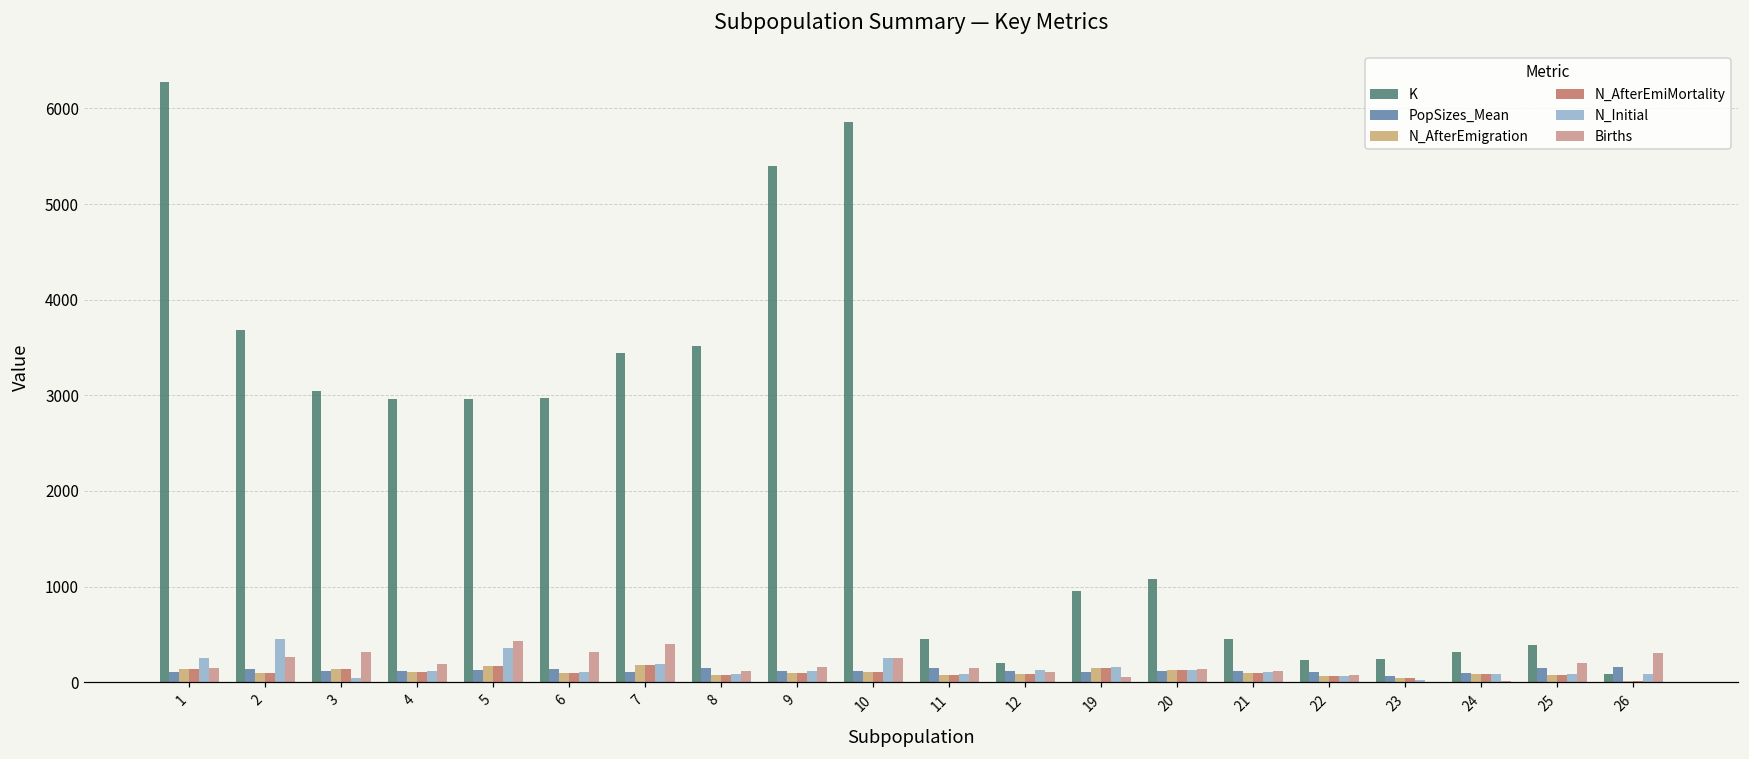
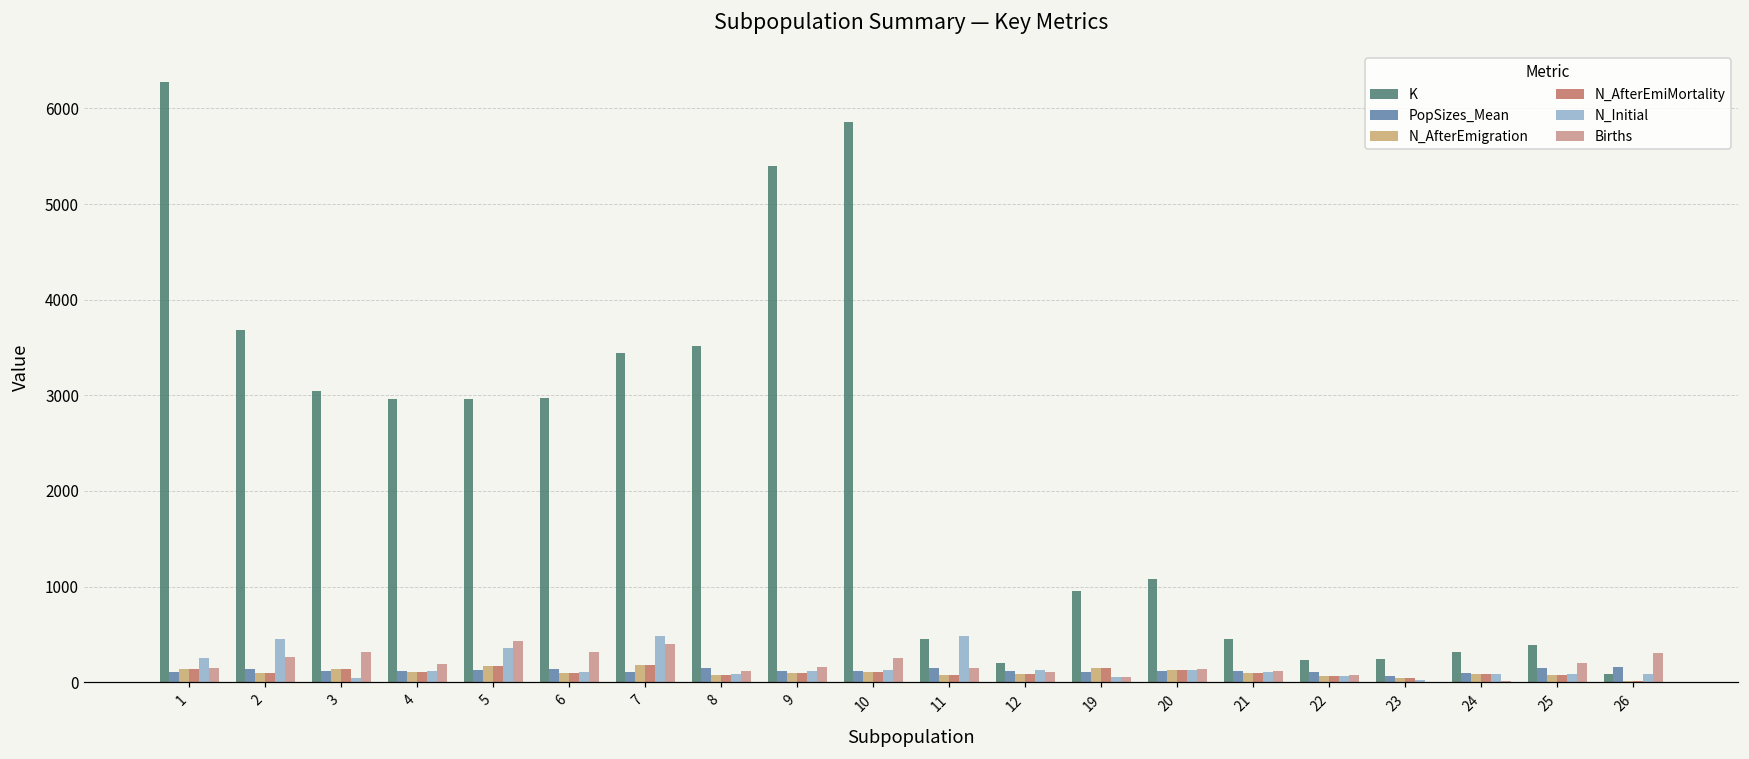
N_Initial, 7: 200 -> 500
N_Initial, 10: 300 -> 100
N_Initial, 11: 100 -> 500
N_Initial, 19: 200 -> 100
